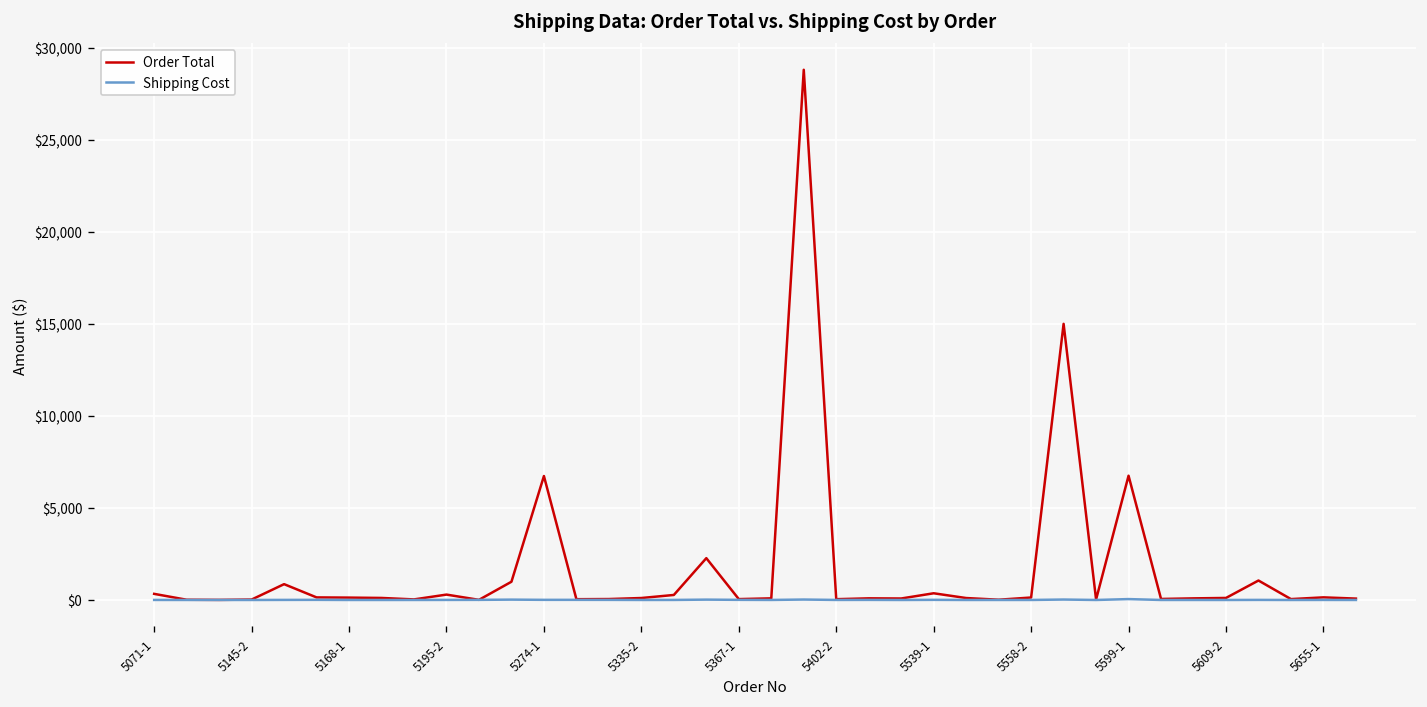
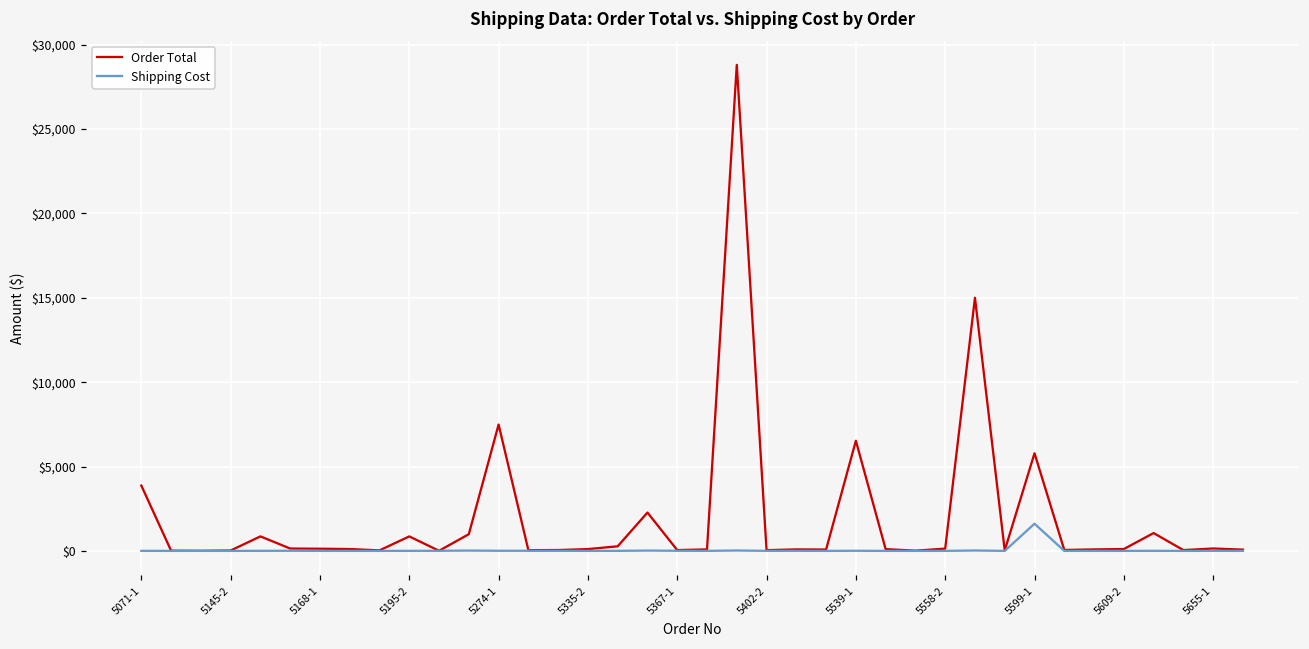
Order Total, 5071-1: $300 -> $3,900
Order Total, 5195-2: $300 -> $900
Order Total, 5274-1: $6,700 -> $7,500
Order Total, 5539-1: $400 -> $6,500
Order Total, 5599-1: $6,700 -> $5,800
Shipping Cost, 5599-1: $0 -> $1,600
